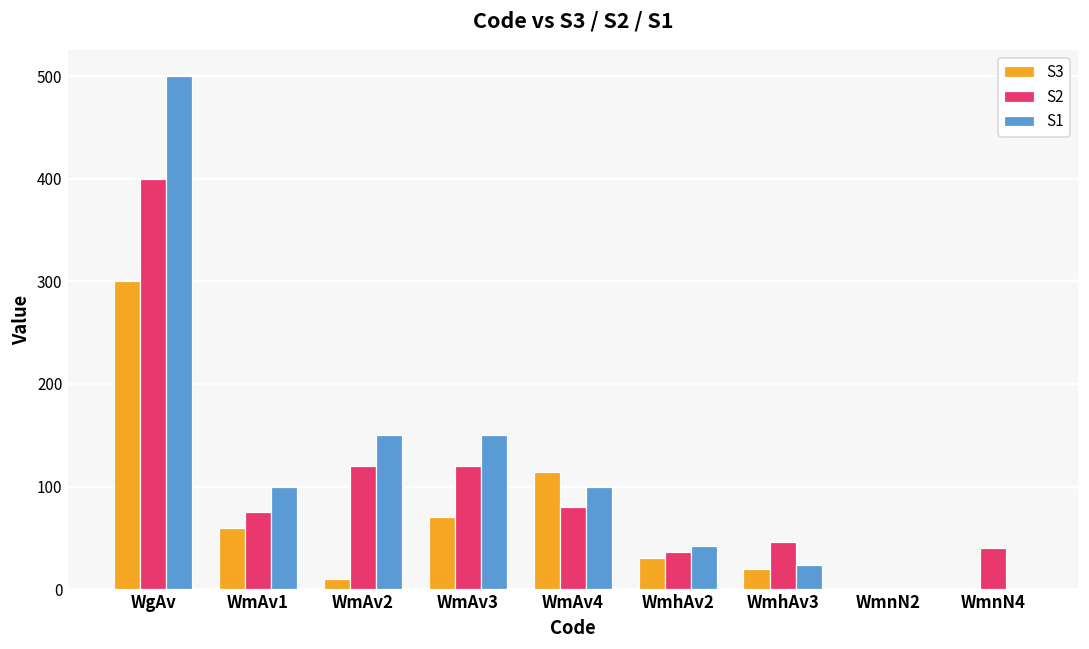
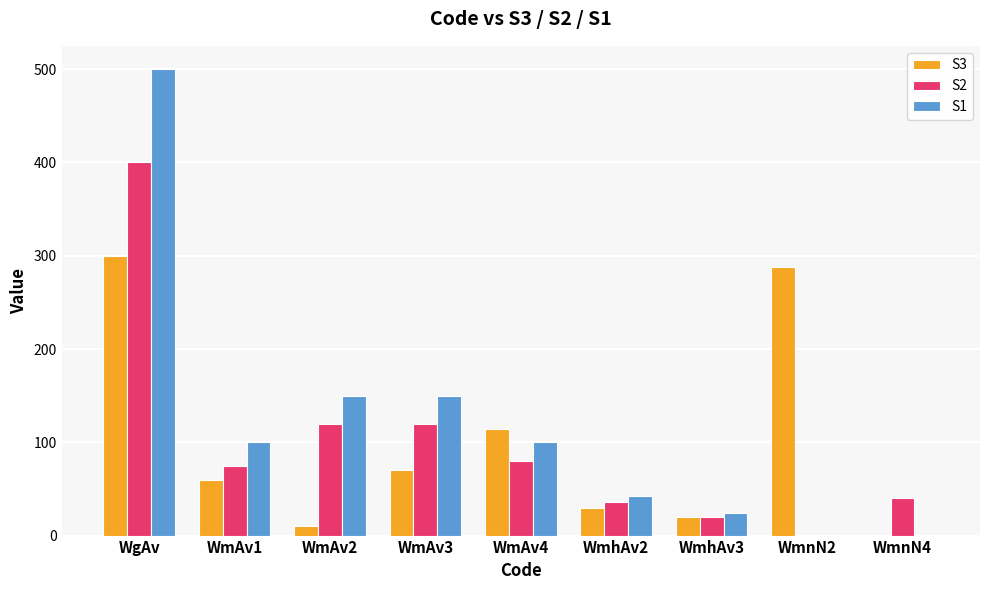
S2, WmhAv3: 50 -> 20
S3, WmnN2: 0 -> 290
